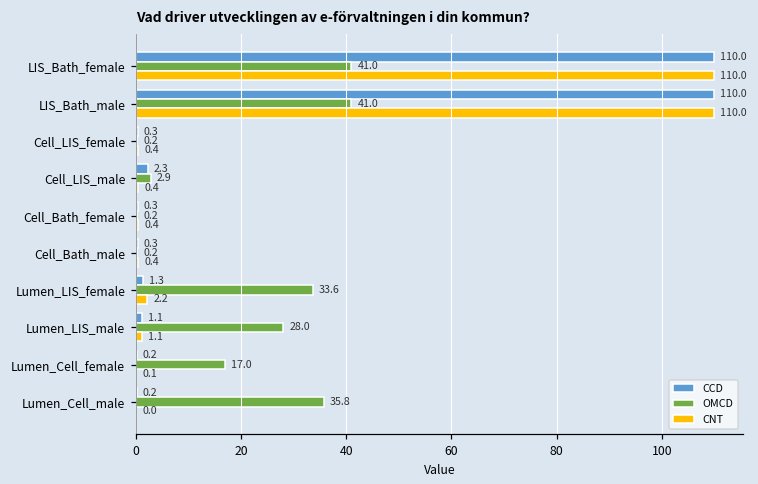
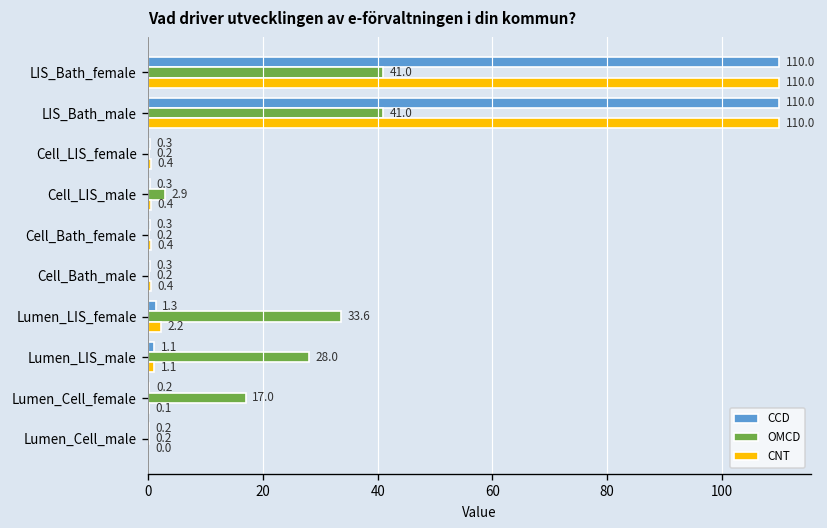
CCD, Cell_LIS_male: 2.3 -> 0.3
OMCD, Lumen_Cell_male: 35.8 -> 0.2
